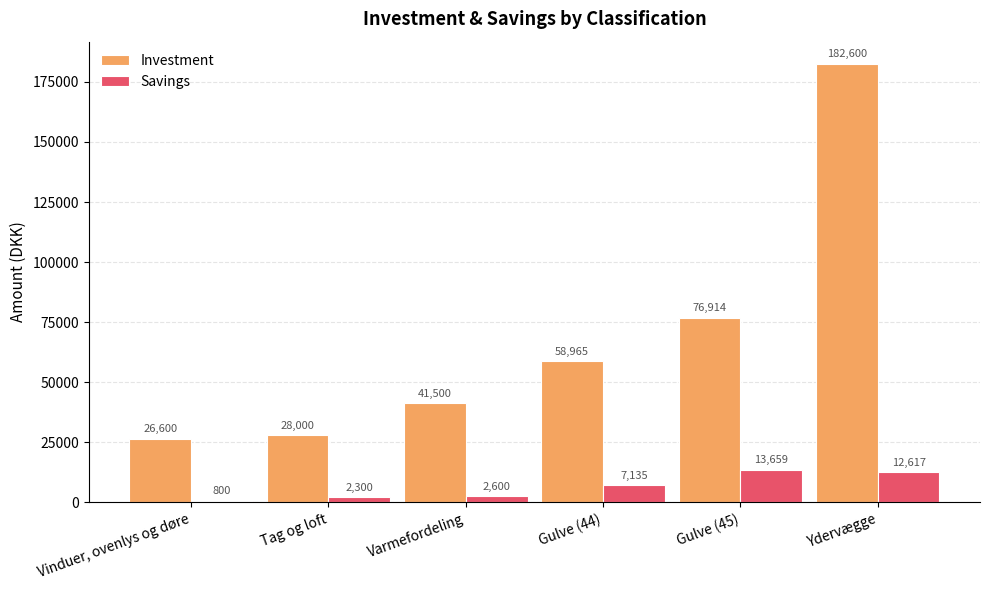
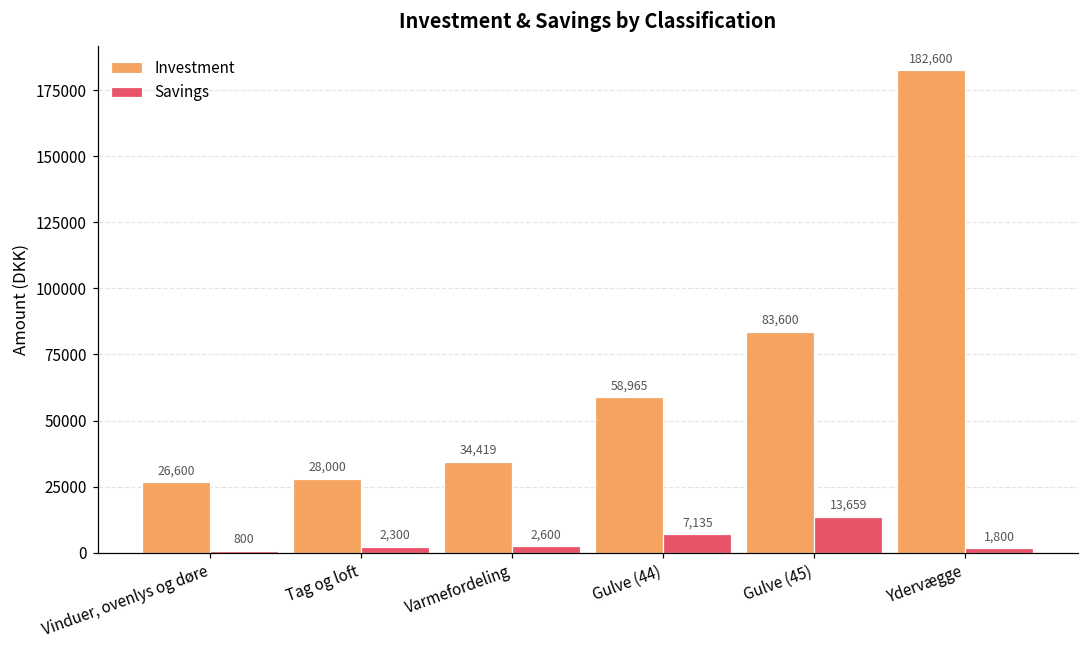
Investment, Varmefordeling: 41,500 -> 34,419
Investment, Gulve (45): 76,914 -> 83,600
Savings, Ydervægge: 12,617 -> 1,800
